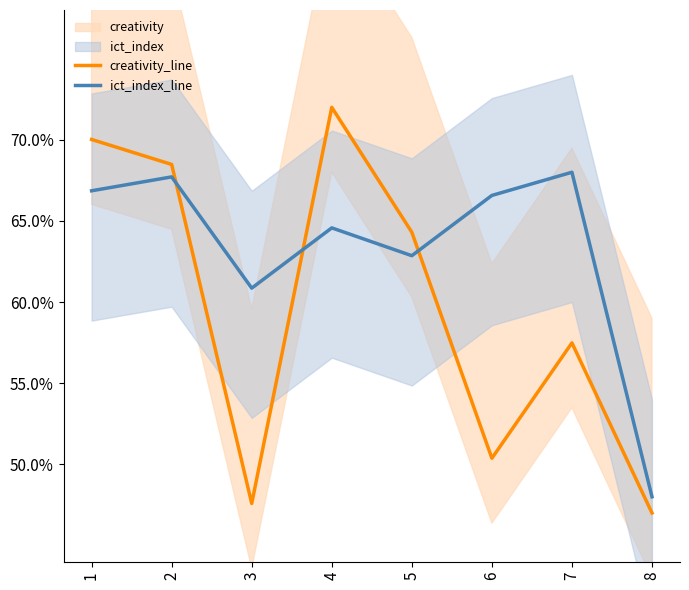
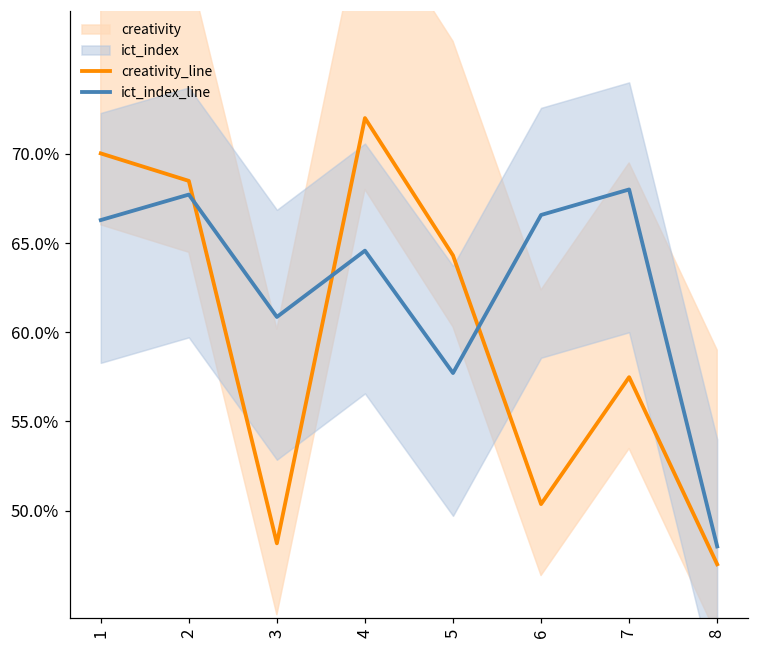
ict_index_line, 1: 66.9% -> 66.3%
creativity_line, 3: 47.6% -> 48.2%
ict_index_line, 5: 62.9% -> 57.7%
